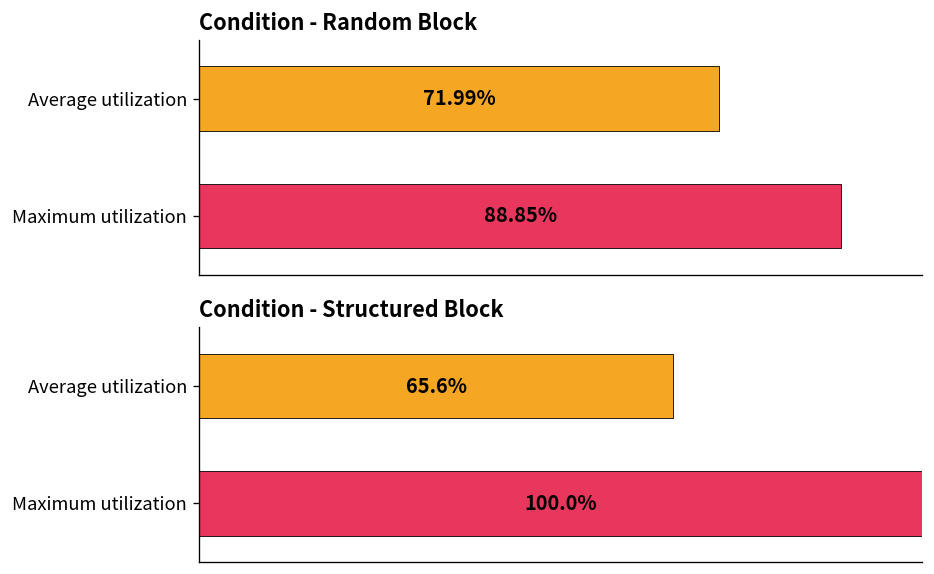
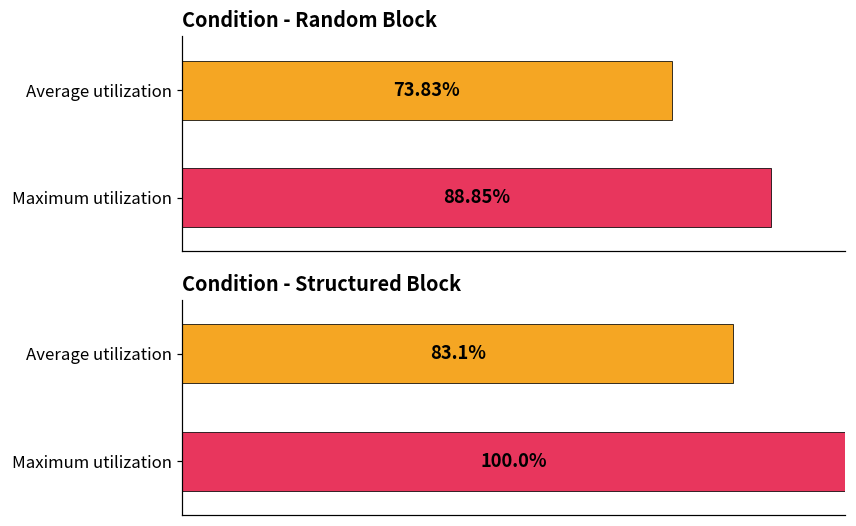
Condition - Random Block, Average utilization: 71.99% -> 73.83%
Condition - Structured Block, Average utilization: 65.6% -> 83.1%
